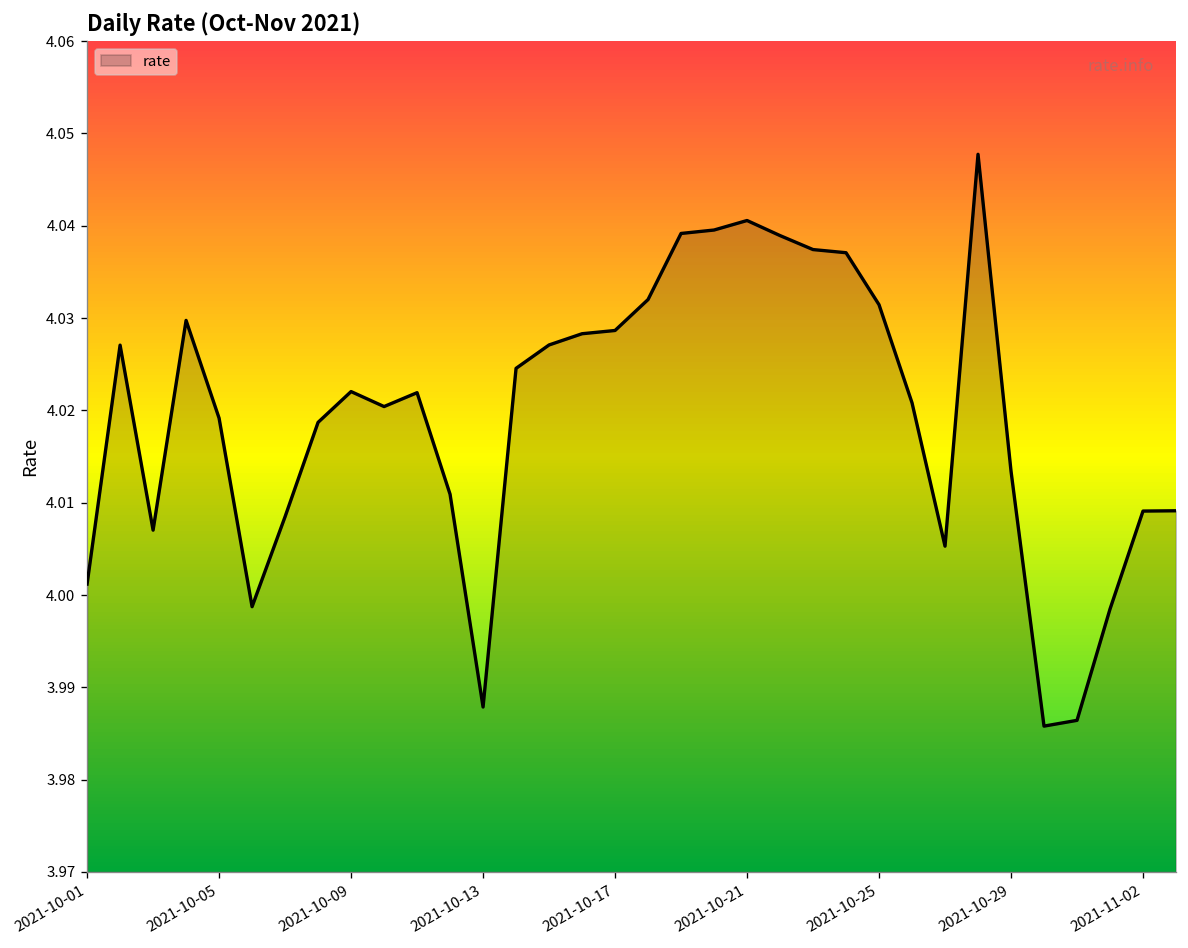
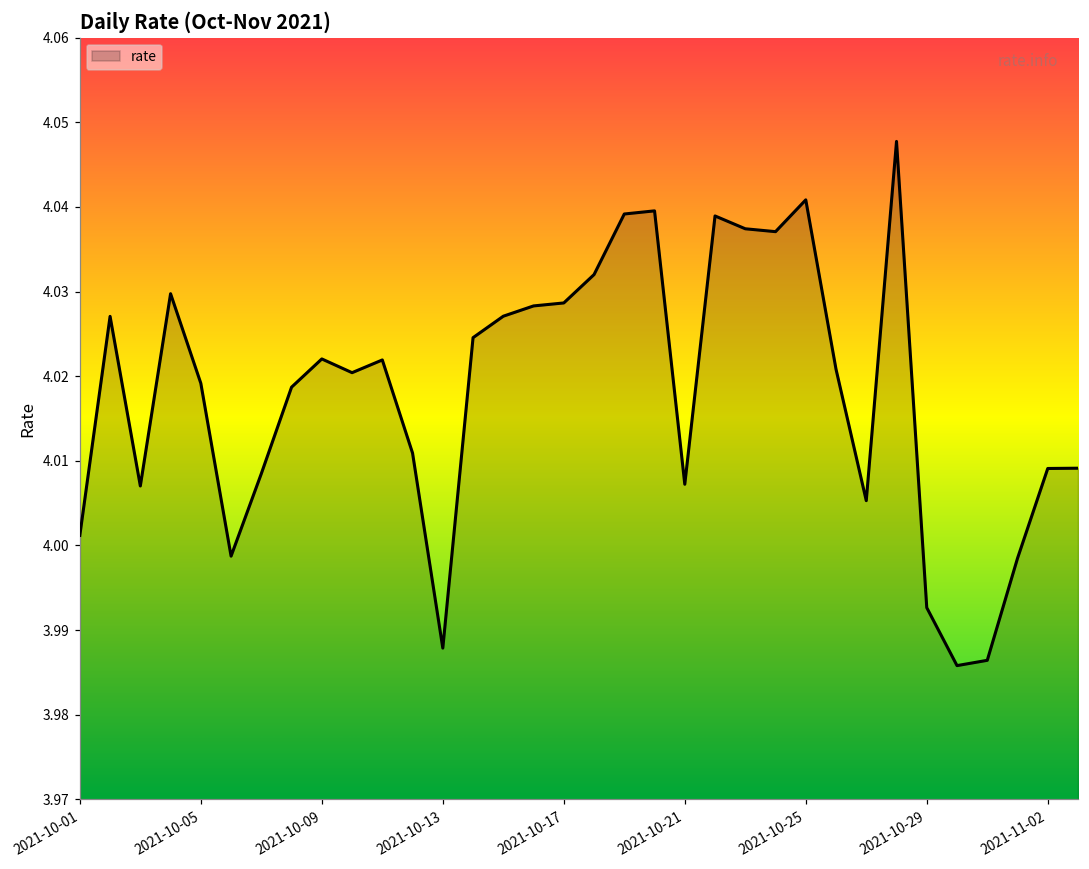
2021-10-21: 4.041 -> 4.007
2021-10-25: 4.031 -> 4.041
2021-10-29: 4.013 -> 3.993
